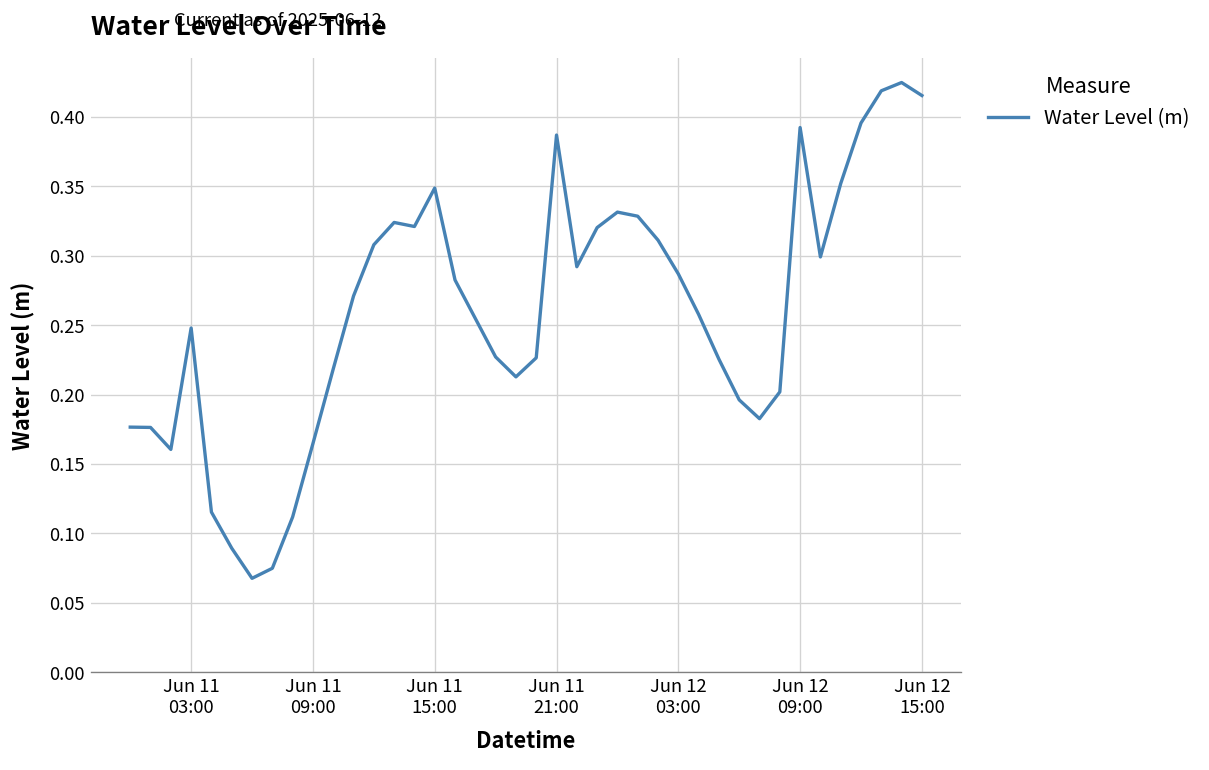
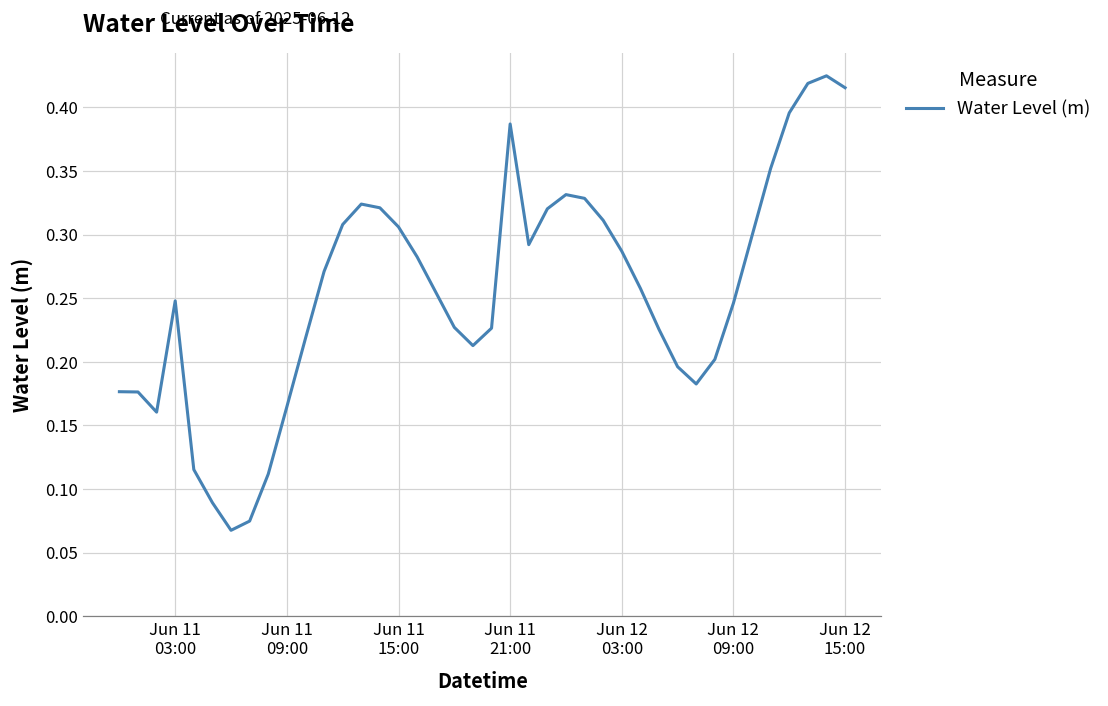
Jun 11 15:00: 0.349 -> 0.306
Jun 12 09:00: 0.392 -> 0.246
